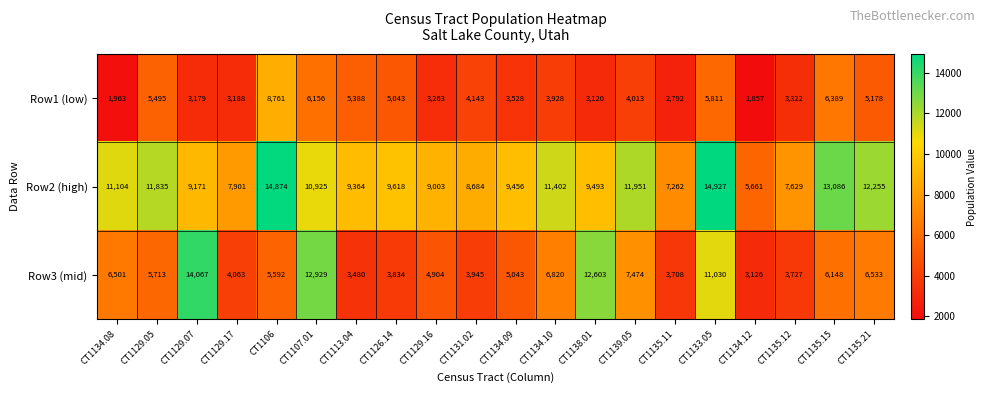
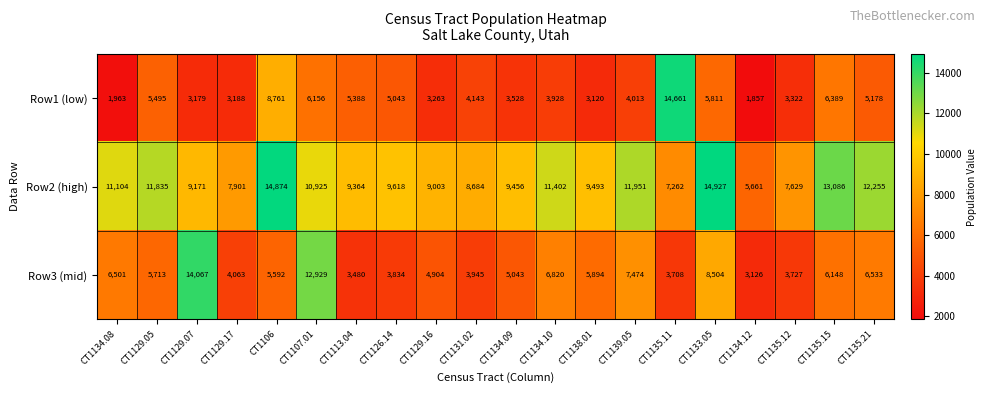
Row1 (low), CT1135.11: 2,792 -> 14,661
Row3 (mid), CT1138.01: 12,603 -> 5,894
Row3 (mid), CT1133.05: 11,030 -> 8,504
